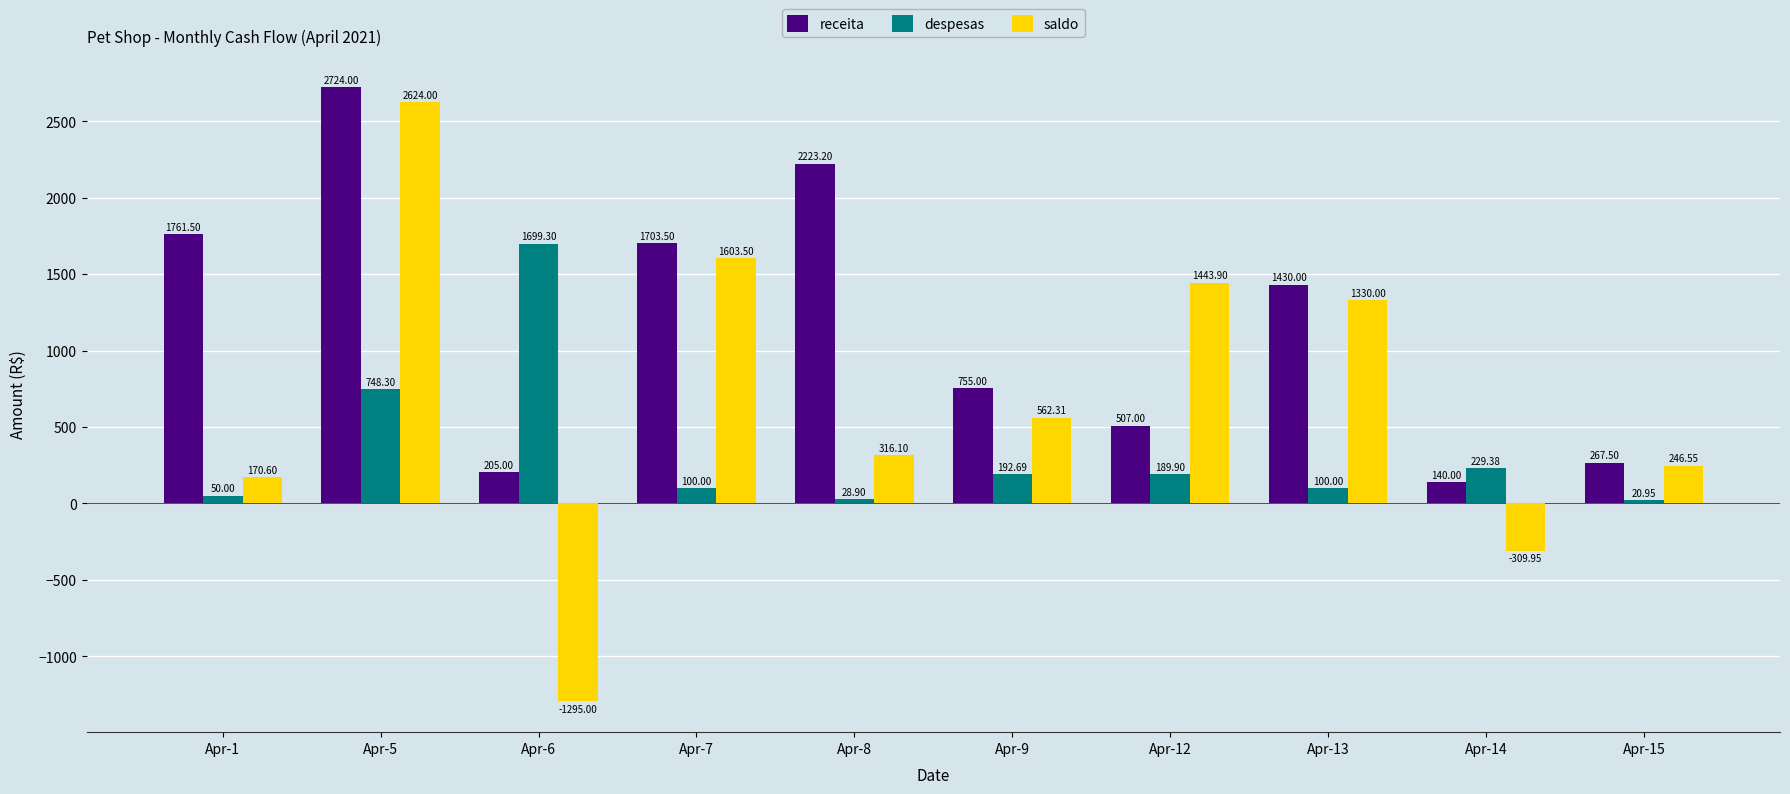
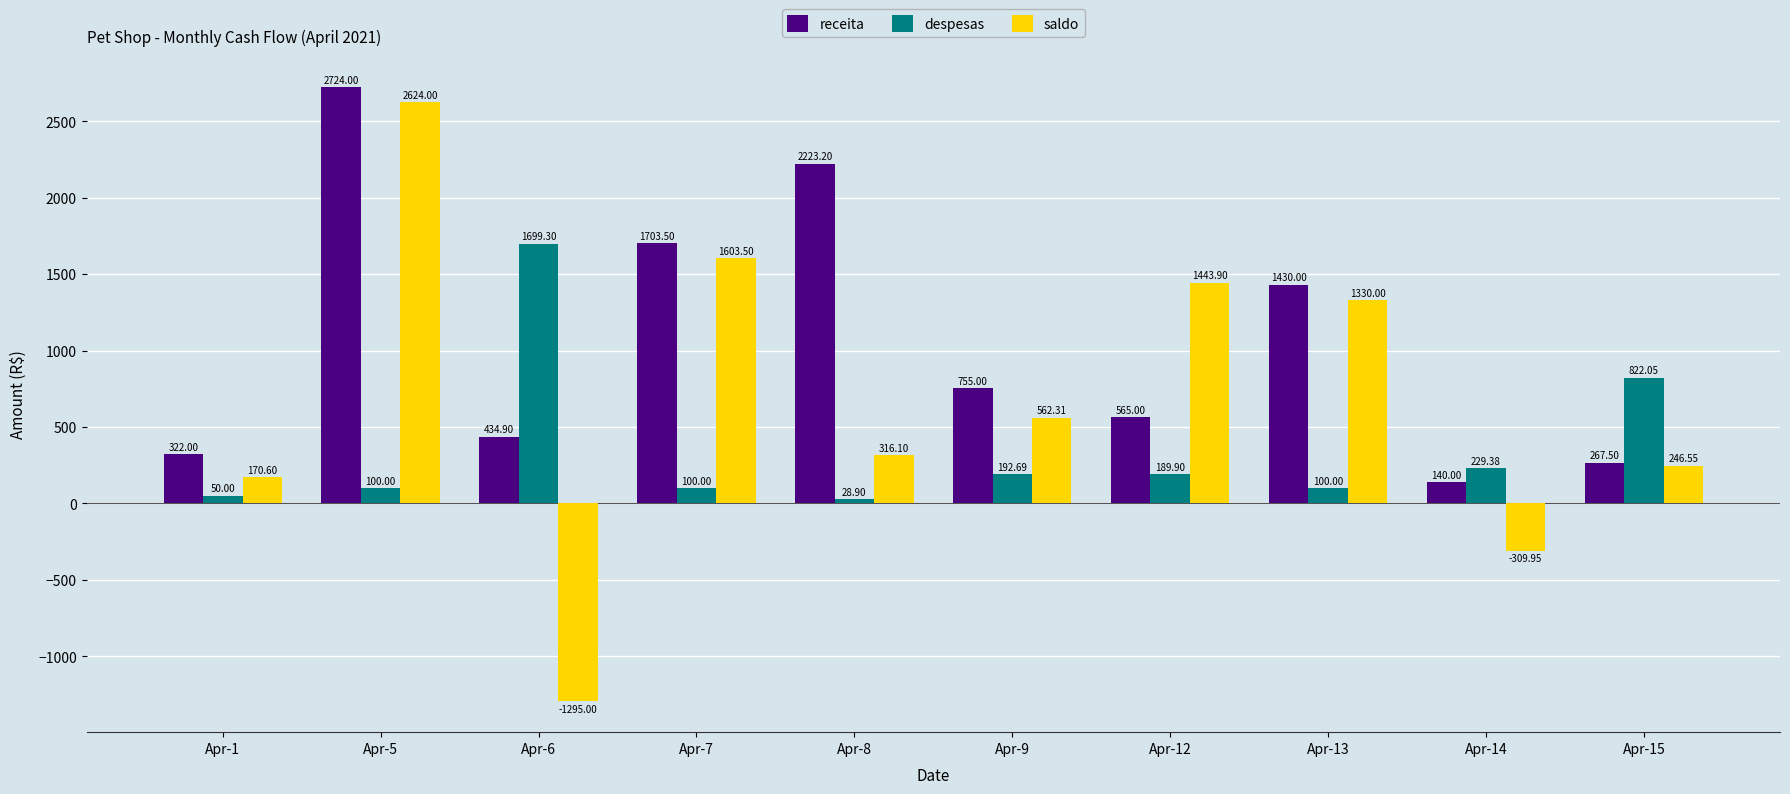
receita, Apr-1: 1761.50 -> 322.00
despesas, Apr-5: 748.30 -> 100.00
receita, Apr-6: 205.00 -> 434.90
receita, Apr-12: 507.00 -> 565.00
despesas, Apr-15: 20.95 -> 822.05
